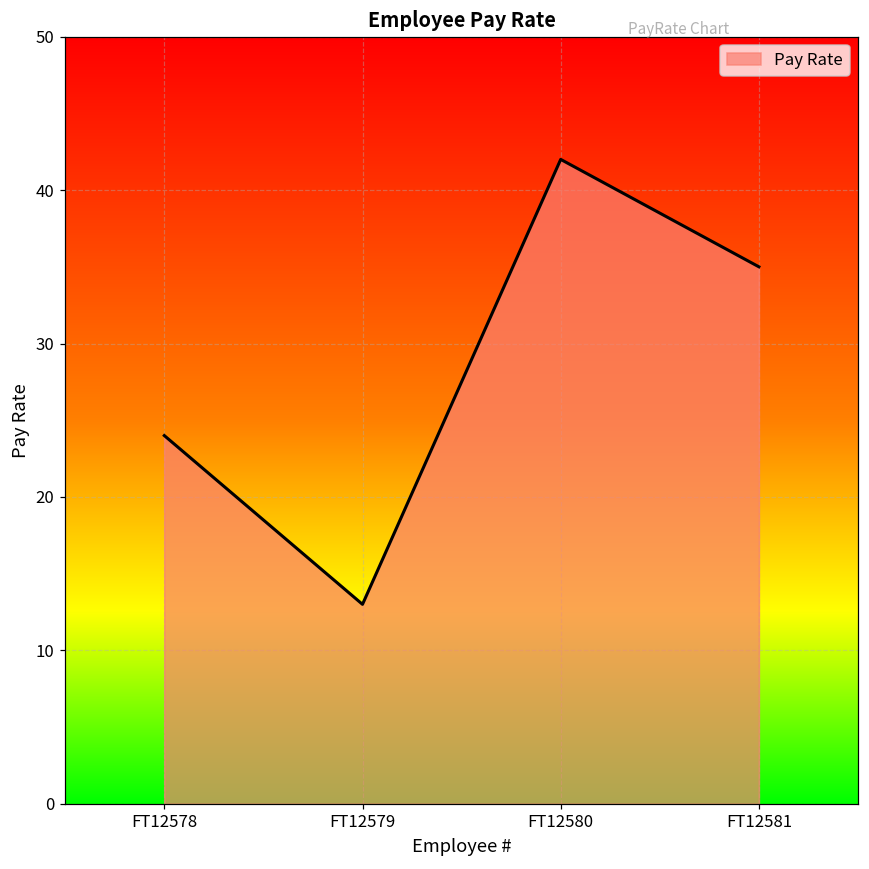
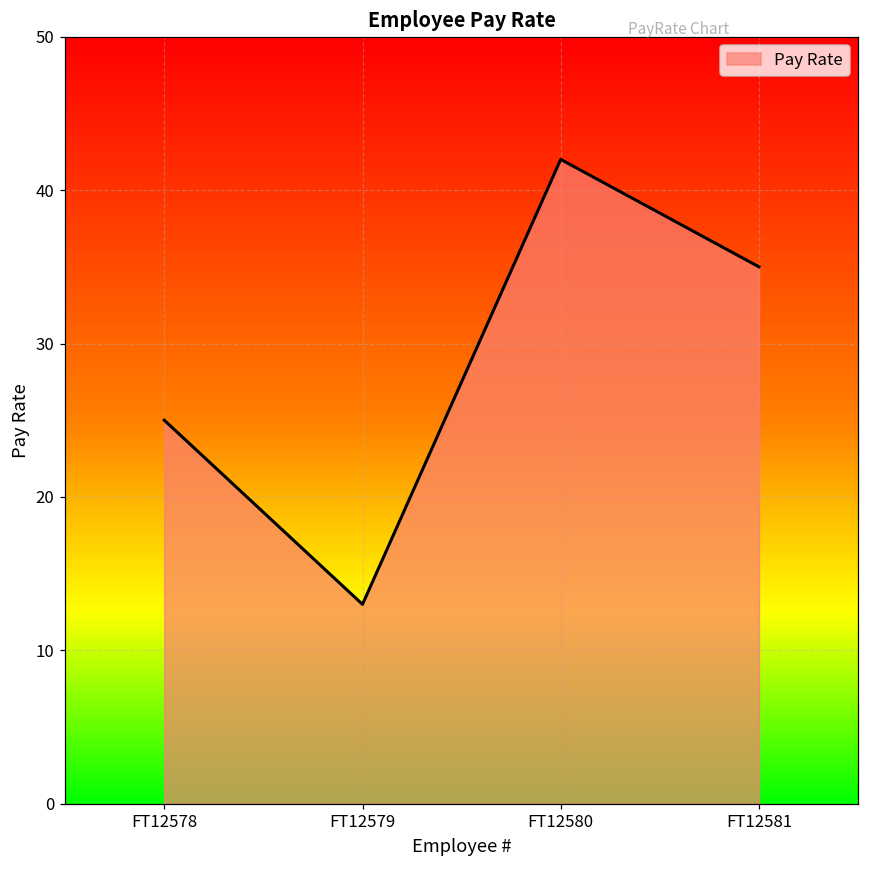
FT12578: 24 -> 25
